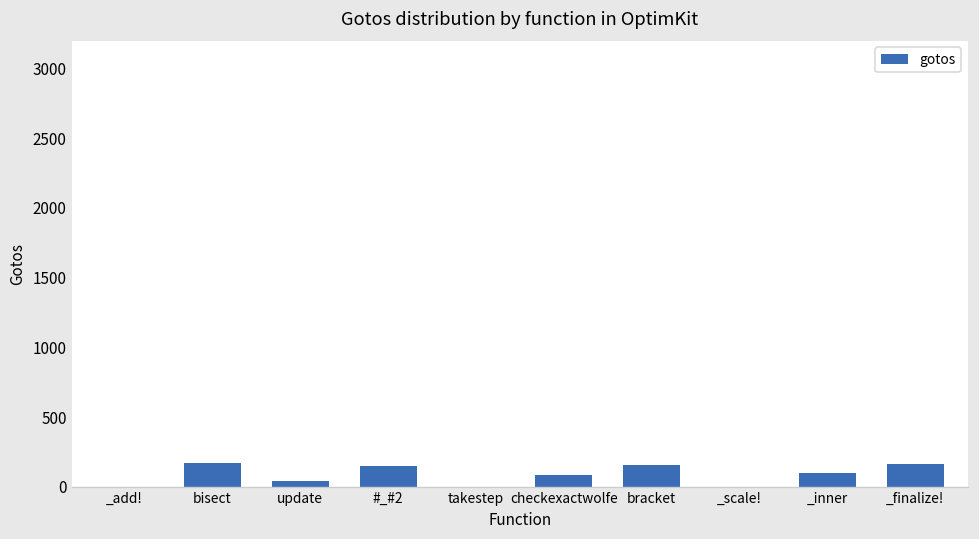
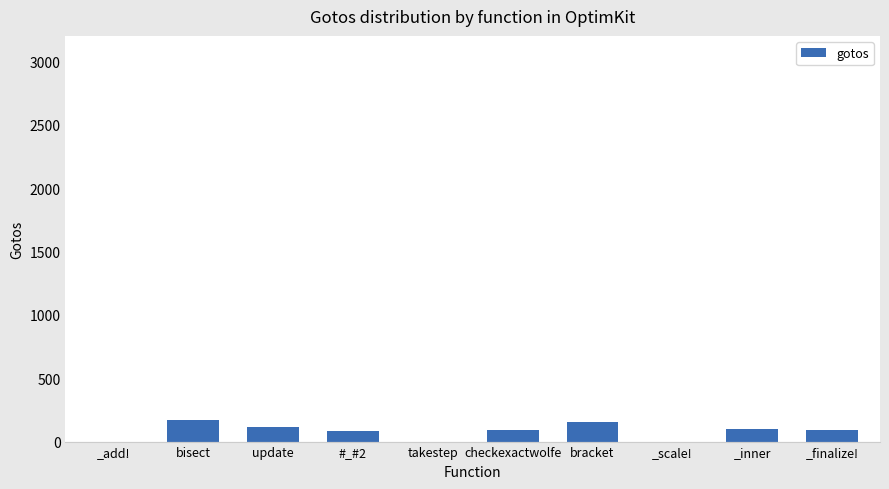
update: 50 -> 120
#_#2: 150 -> 80
_finalize!: 160 -> 90
